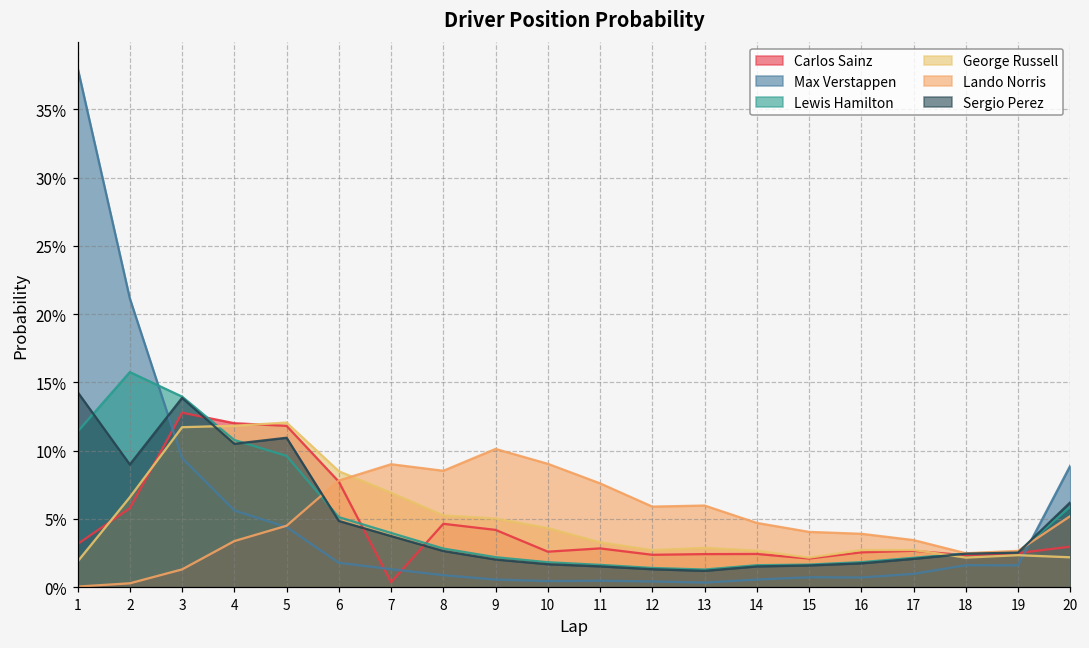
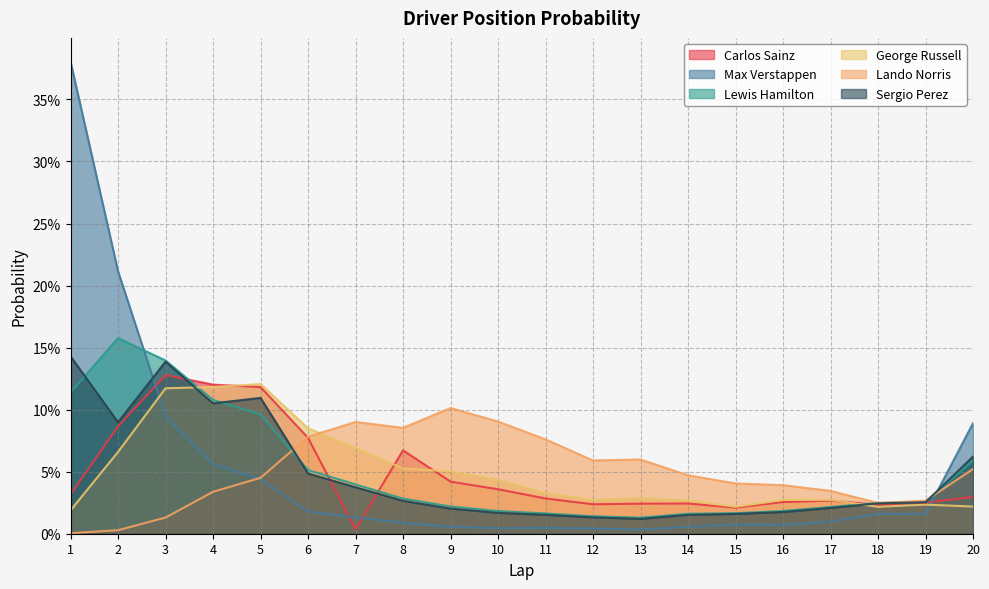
Carlos Sainz, 2: 5.8% -> 8.7%
Carlos Sainz, 8: 4.6% -> 6.7%
Carlos Sainz, 10: 2.6% -> 3.6%
